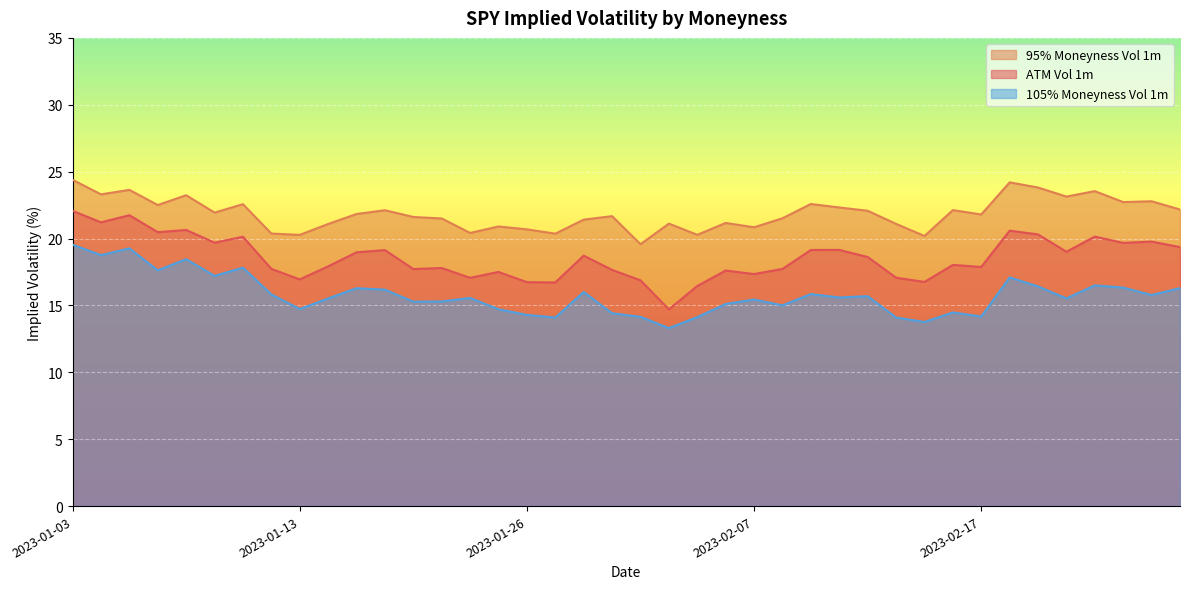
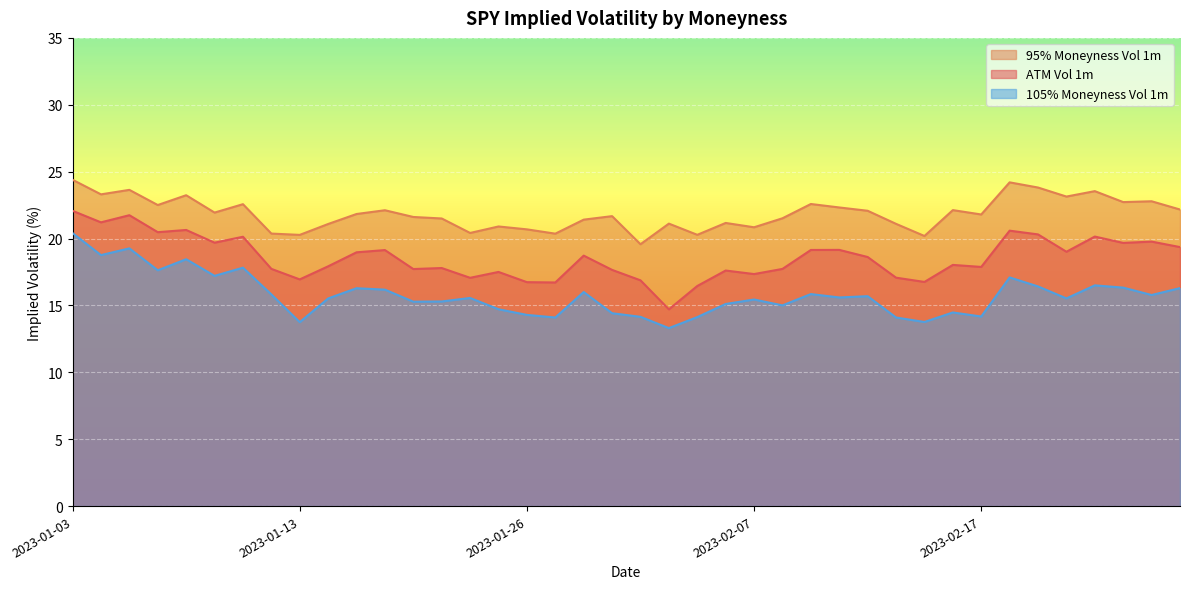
105% Moneyness Vol 1m, 2023-01-03: 19.5 -> 20.4
105% Moneyness Vol 1m, 2023-01-13: 14.7 -> 13.8
